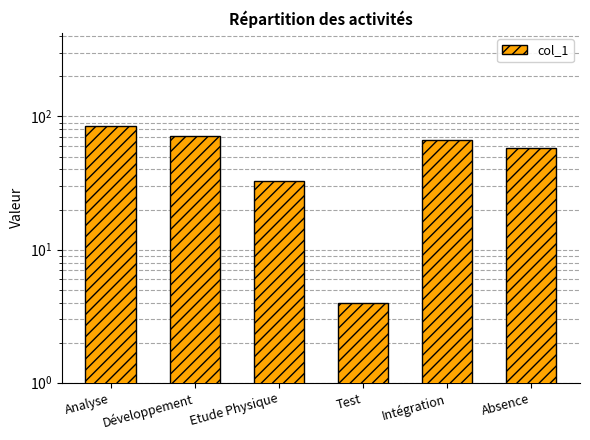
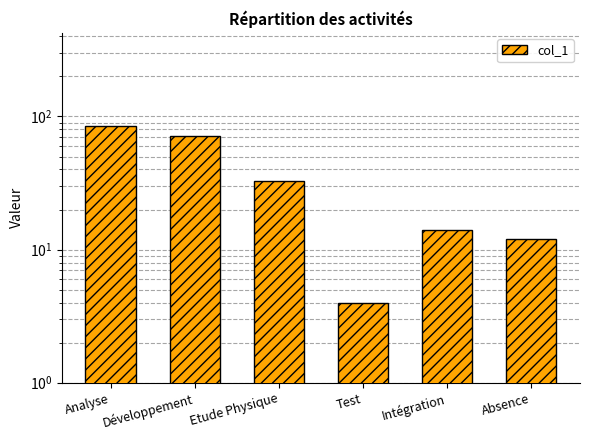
Intégration: 70 -> 14
Absence: 60 -> 12
